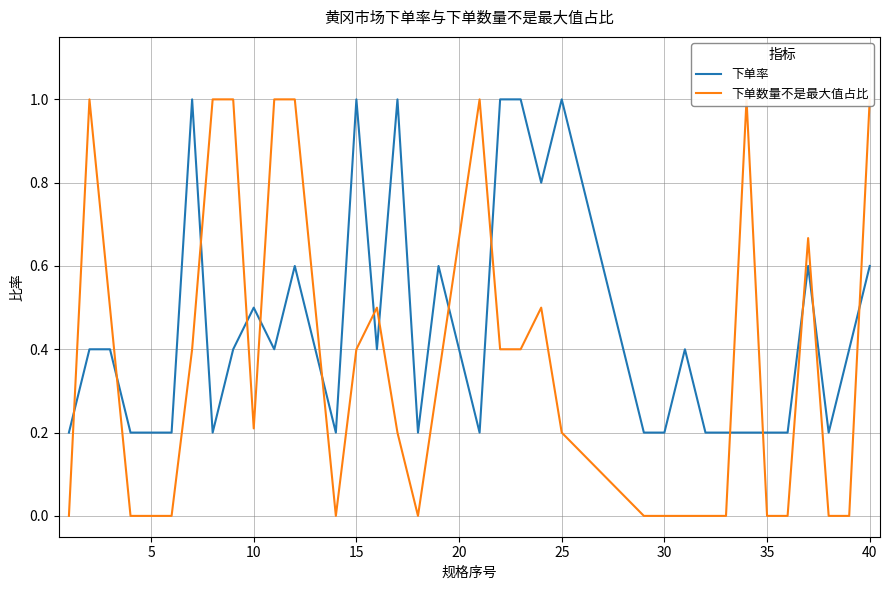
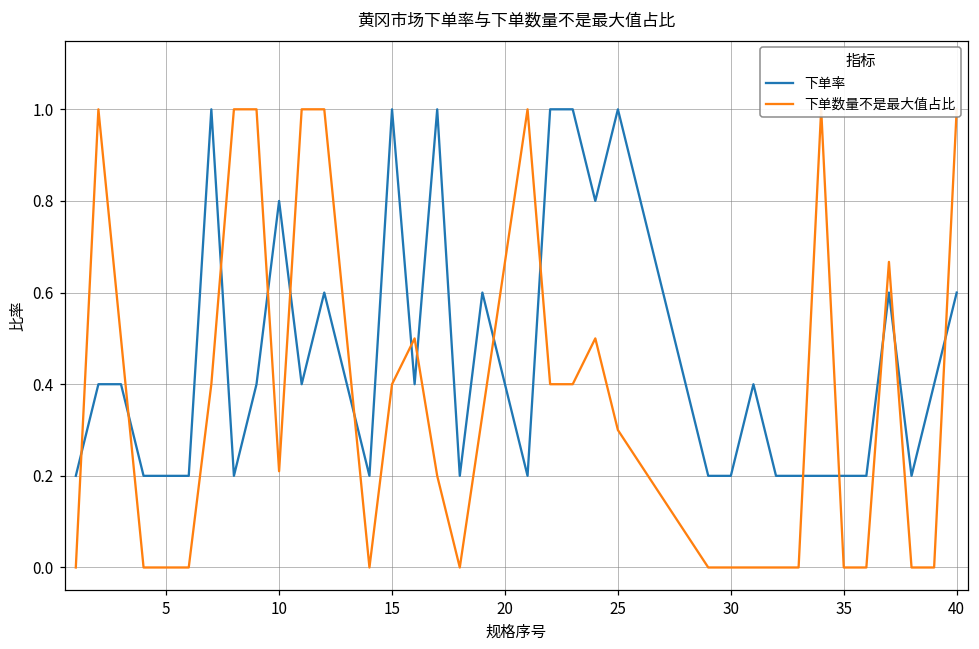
下单率, 10: 0.5 -> 0.8
下单数量不是最大值占比, 25: 0.2 -> 0.3
